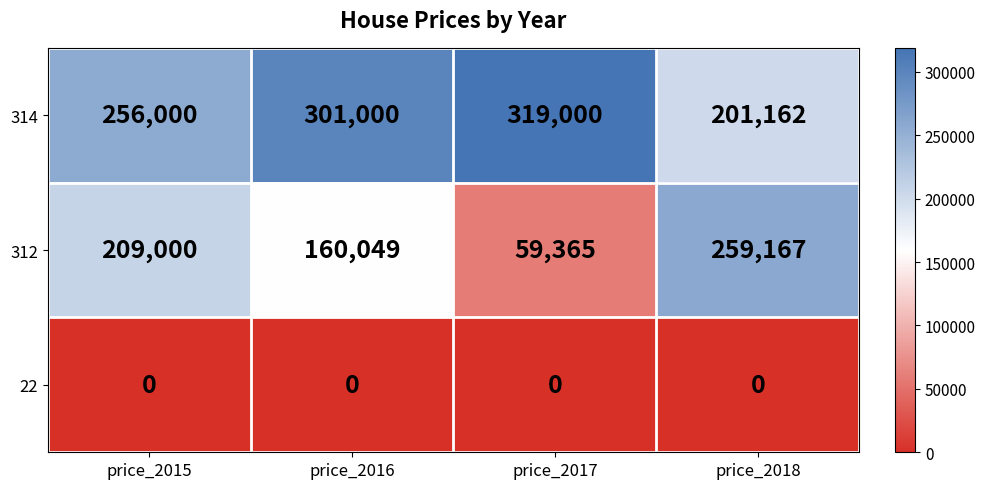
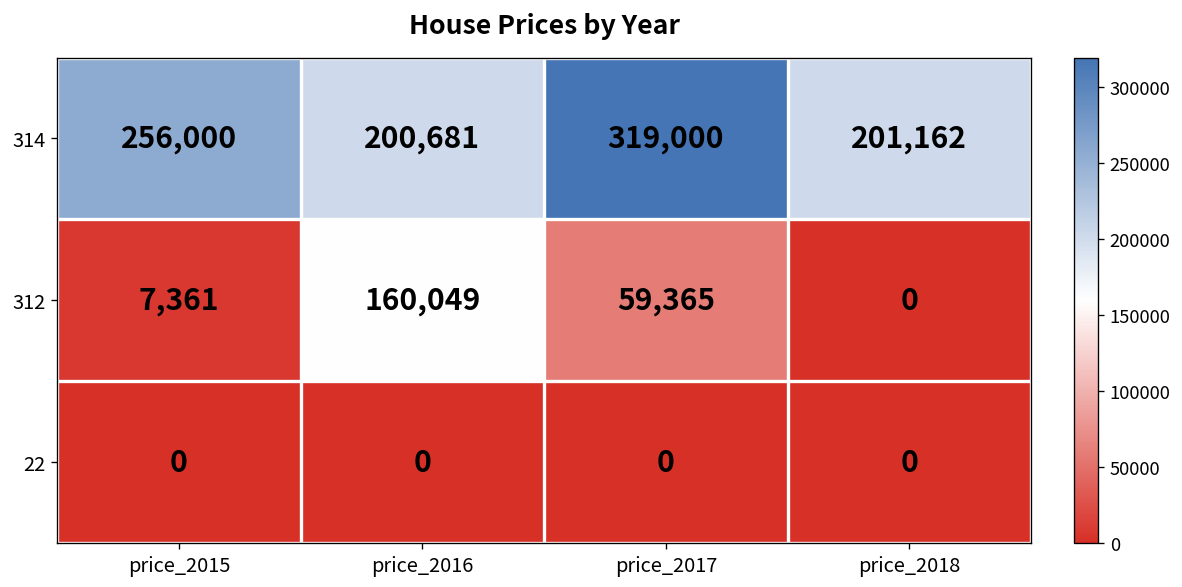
314, price_2016: 301,000 -> 200,681
312, price_2015: 209,000 -> 7,361
312, price_2018: 259,167 -> 0
